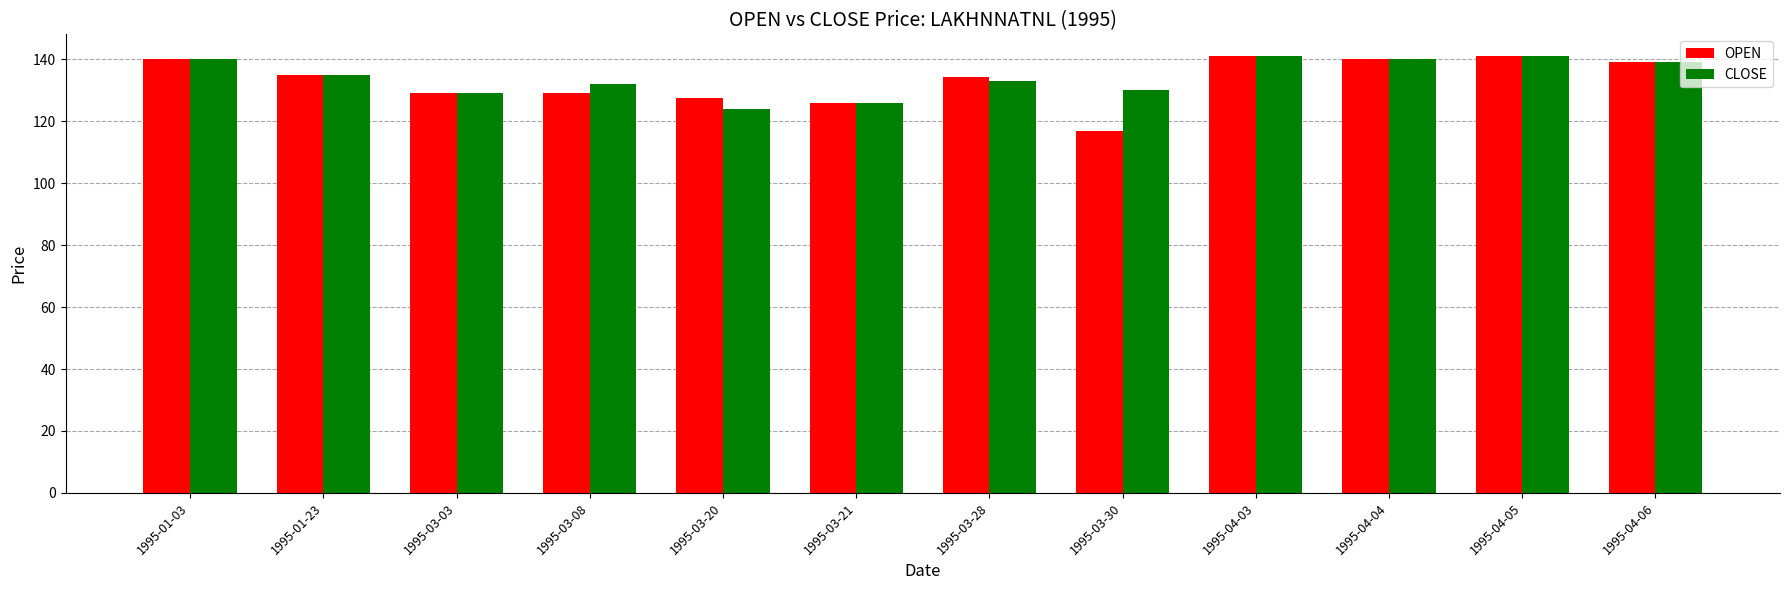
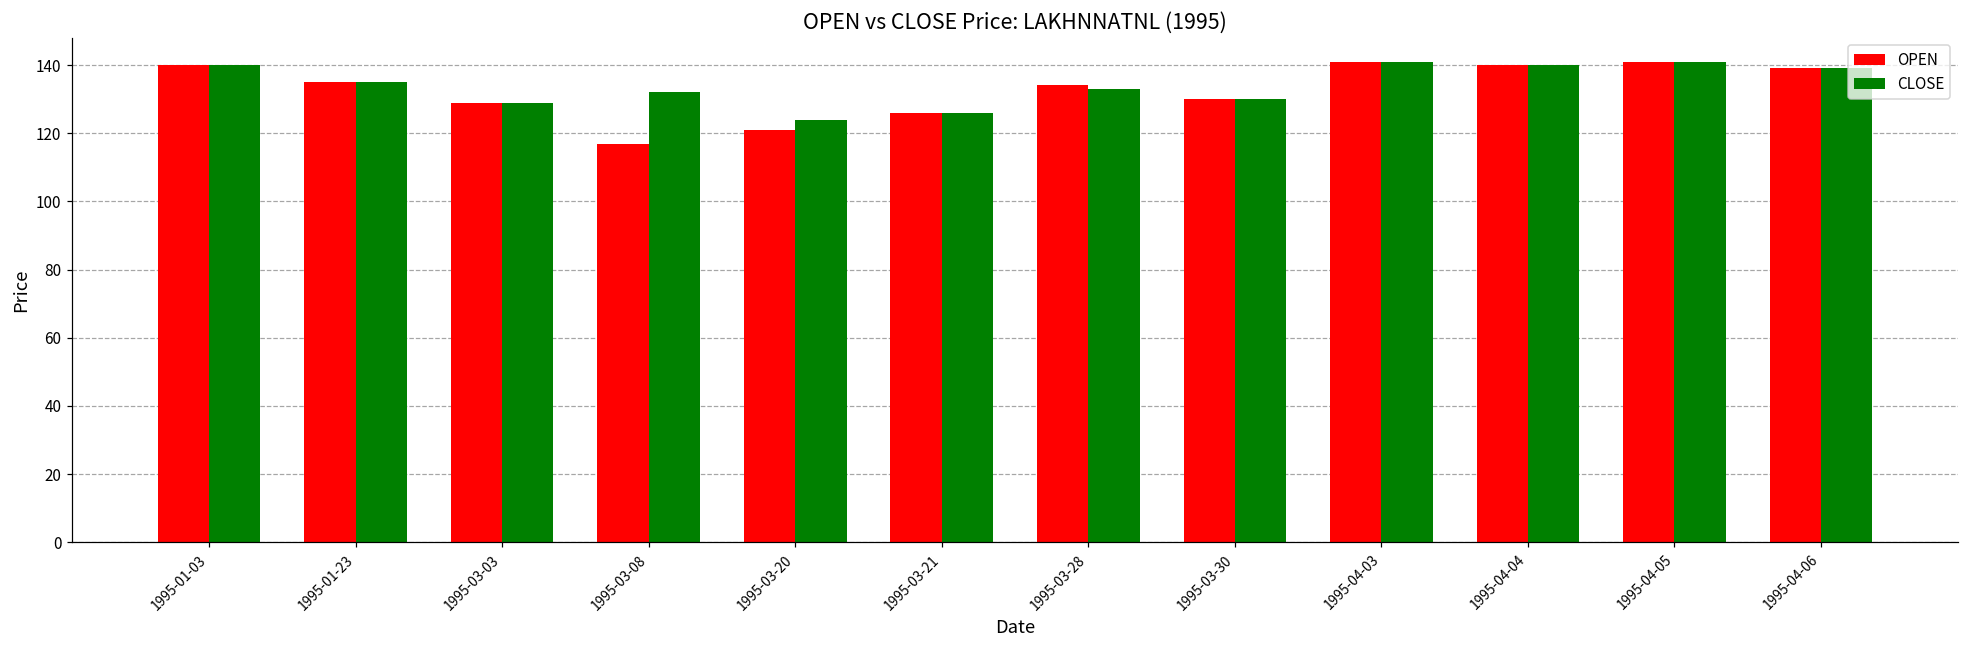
OPEN, 1995-03-08: 129 -> 117
OPEN, 1995-03-20: 128 -> 121
OPEN, 1995-03-30: 117 -> 130
